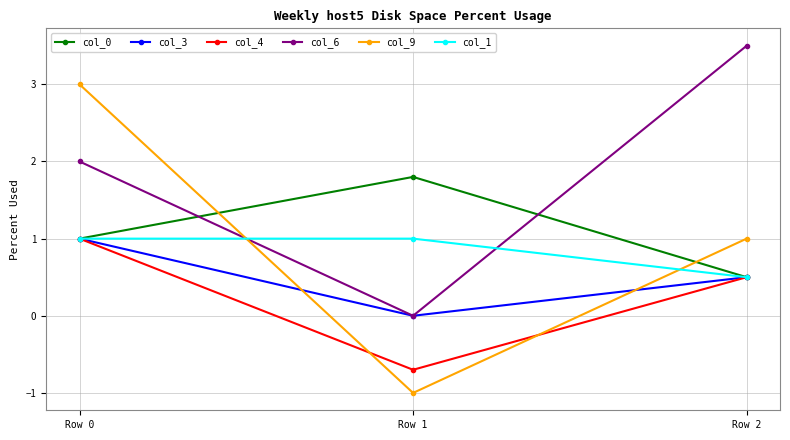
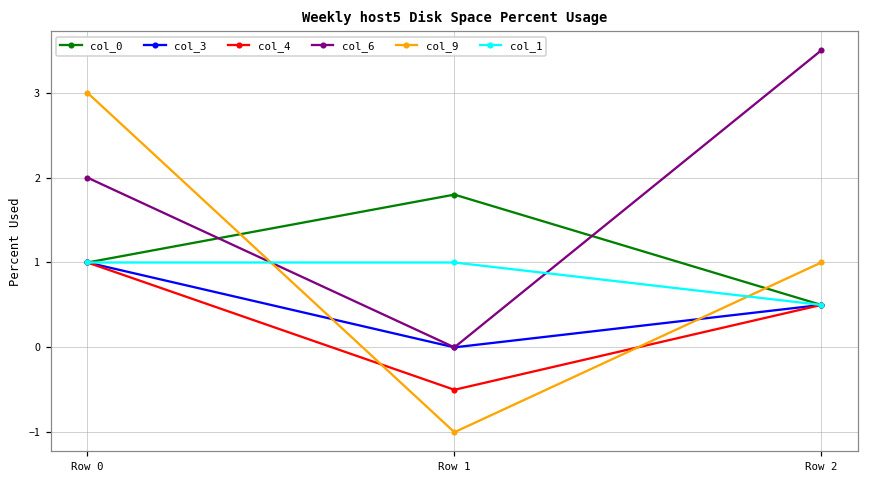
col_4, Row 1: -0.7 -> -0.5
